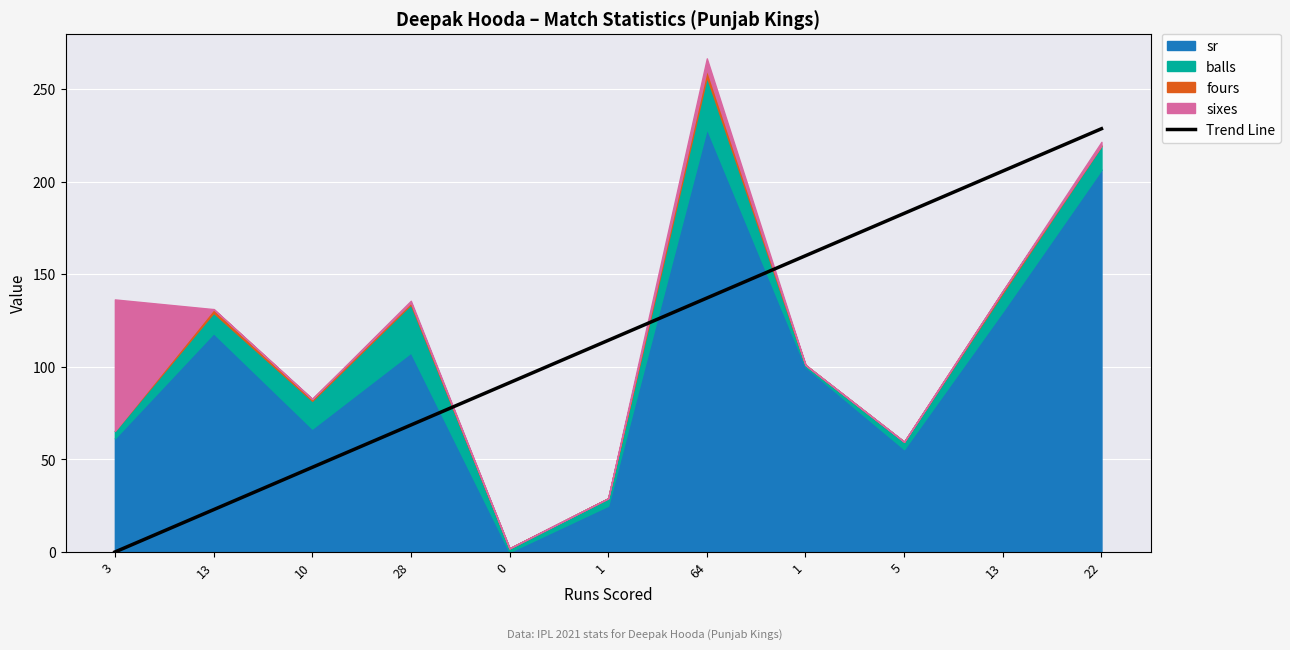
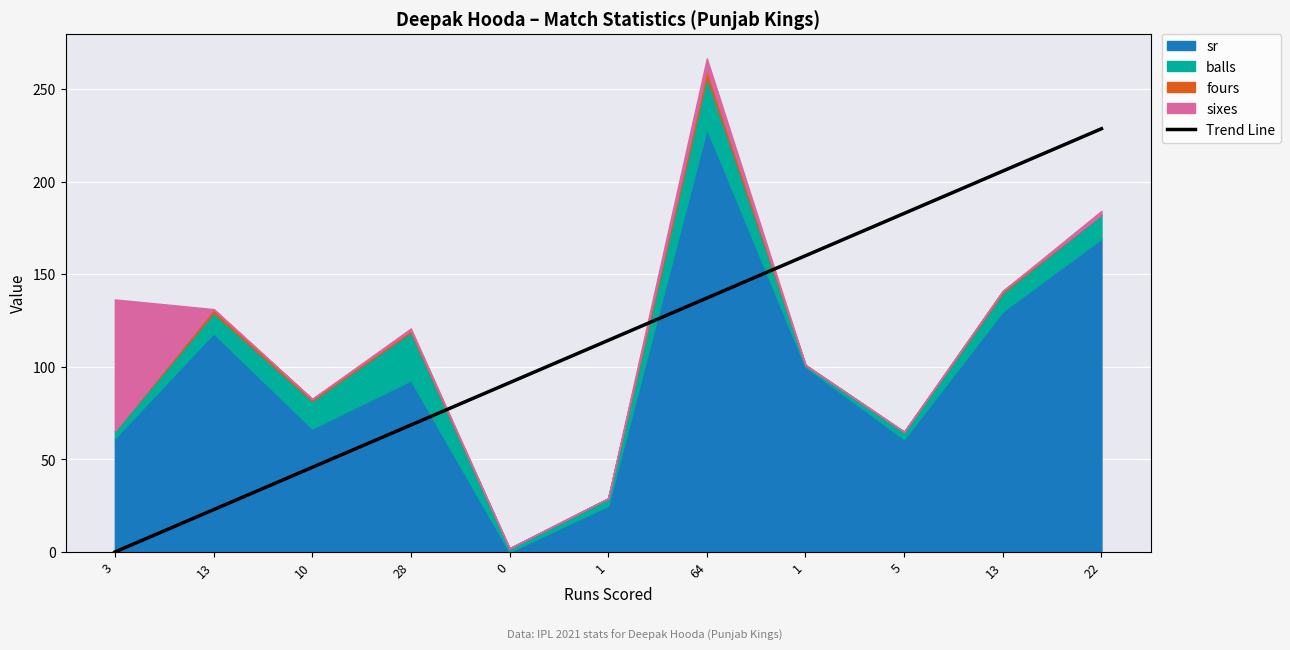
sr, 28: 108 -> 93
sr, 5: 56 -> 61
sr, 22: 206 -> 169
